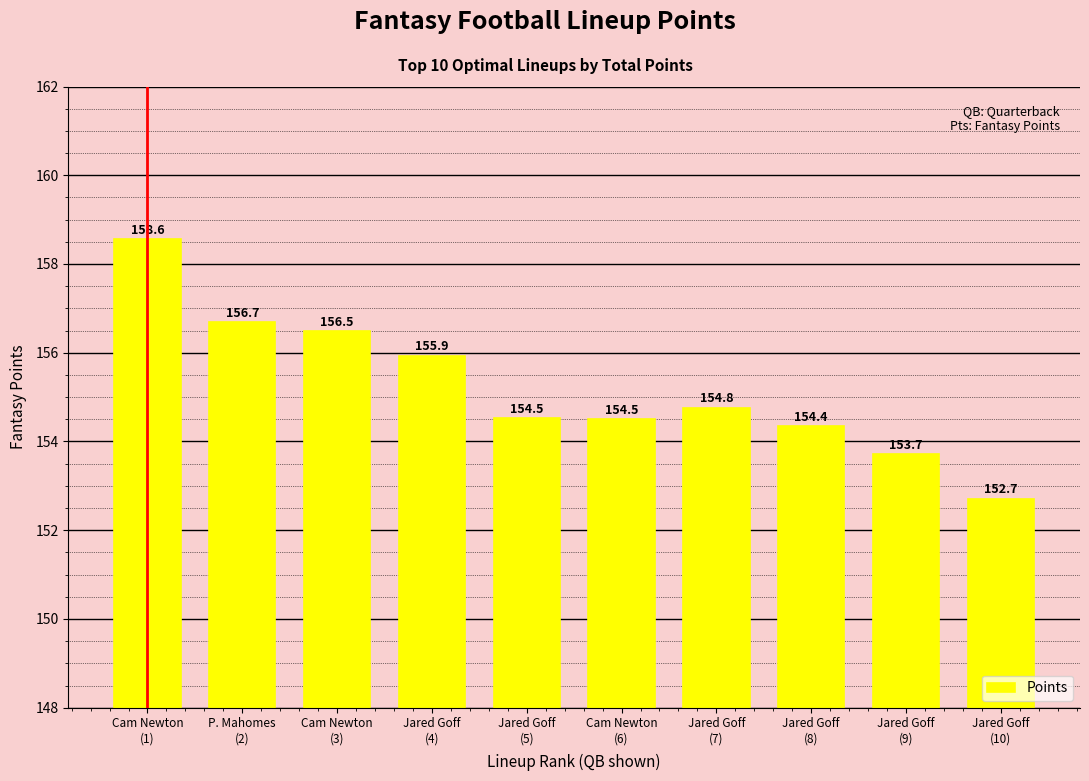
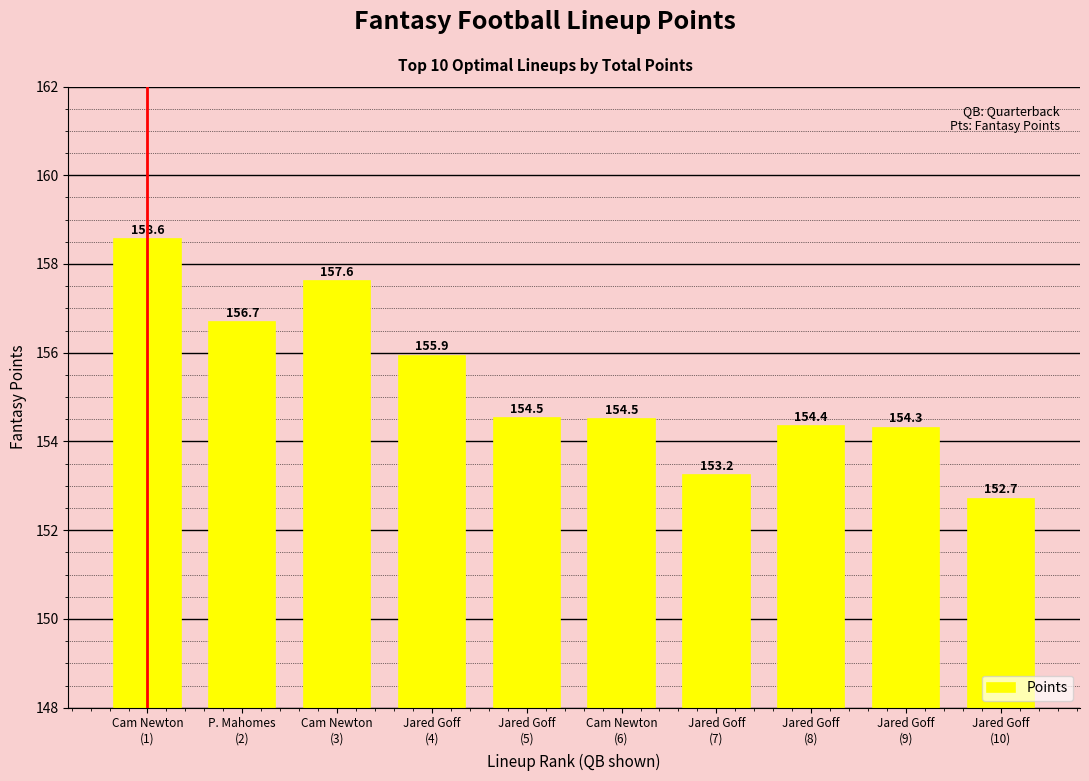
Cam Newton (3): 156.5 -> 157.6
Jared Goff (7): 154.8 -> 153.2
Jared Goff (9): 153.7 -> 154.3
